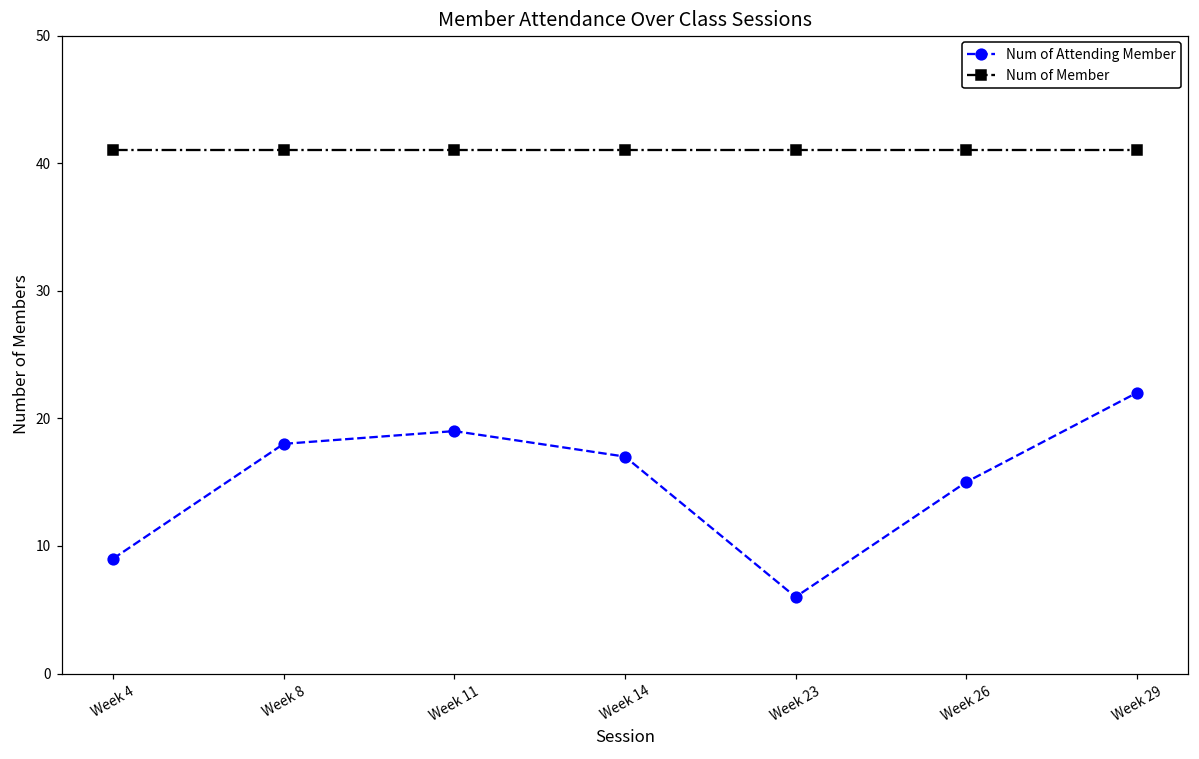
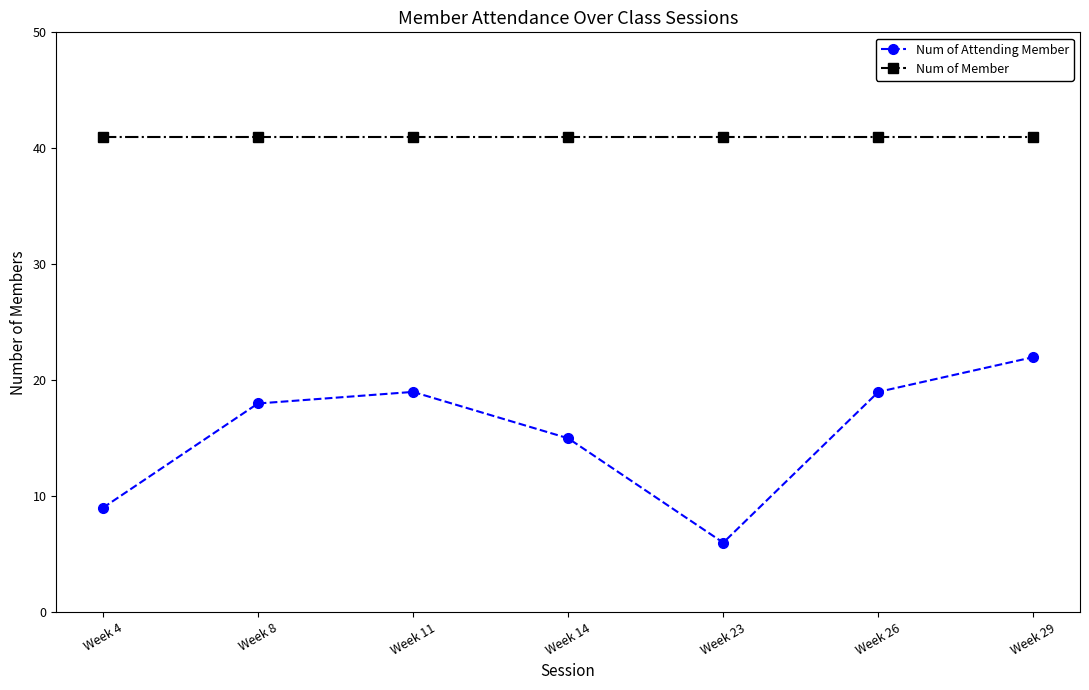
Num of Attending Member, Week 14: 17 -> 15
Num of Attending Member, Week 26: 15 -> 19
